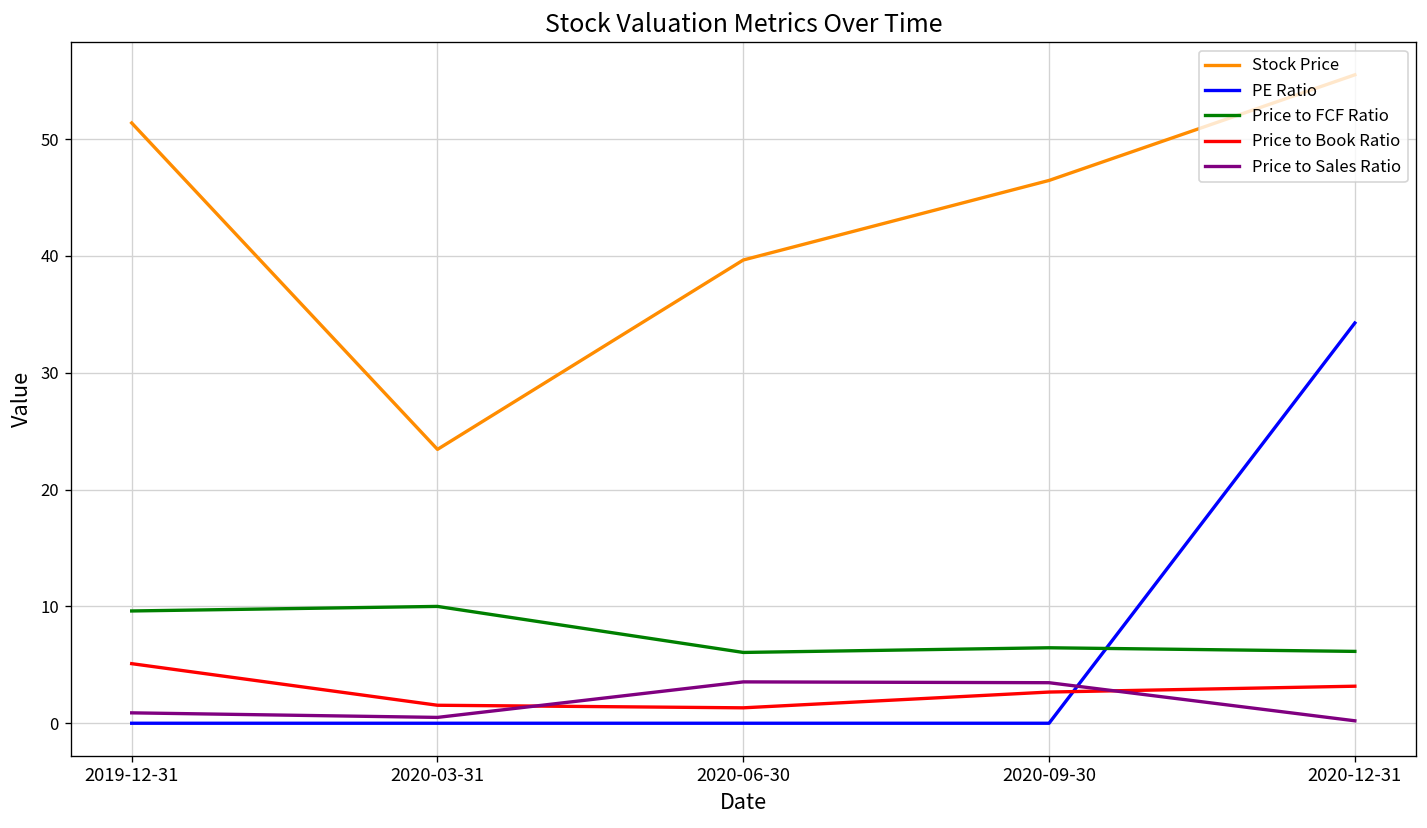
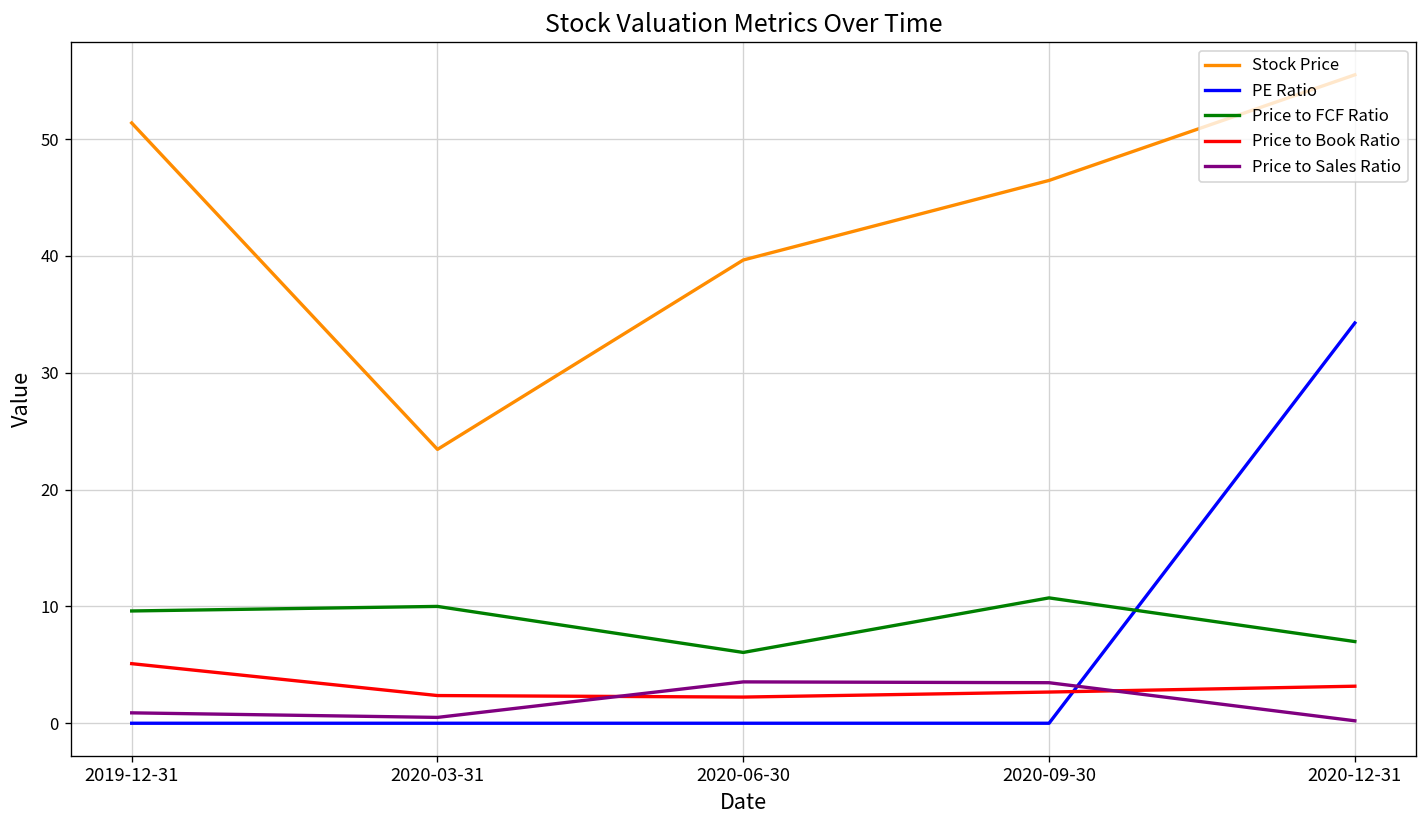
Price to Book Ratio, 2020-03-31: 1.5 -> 2.4
Price to Book Ratio, 2020-06-30: 1 -> 2
Price to FCF Ratio, 2020-09-30: 6 -> 11
Price to FCF Ratio, 2020-12-31: 6 -> 7
